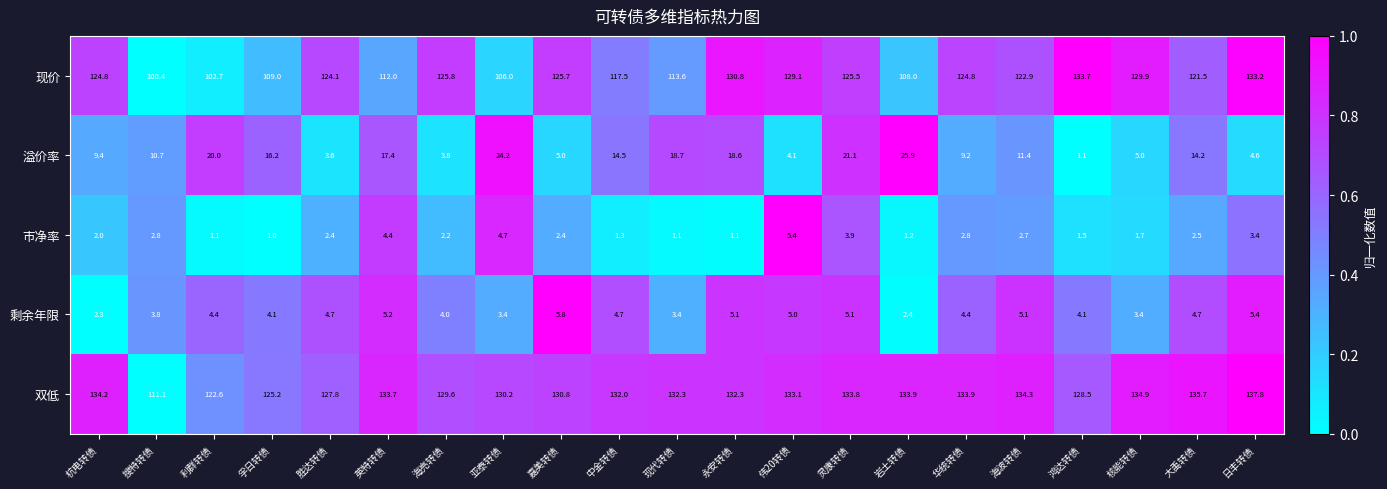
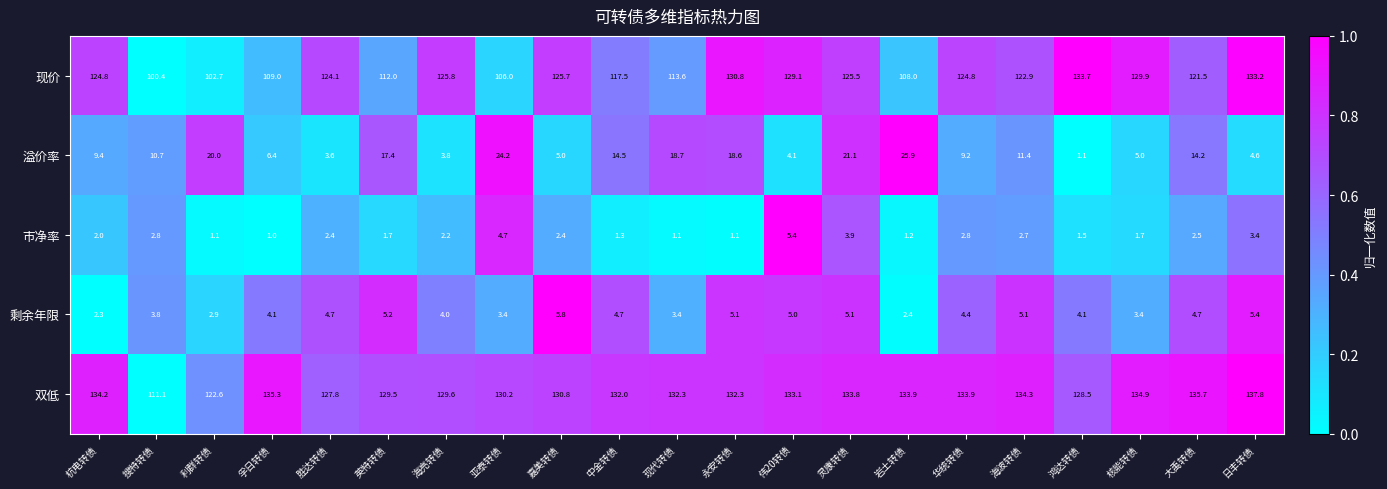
溢价率, 孚日转债: 16.2 -> 6.4
市净率, 英特转债: 4.4 -> 1.7
剩余年限, 利群转债: 4.4 -> 2.9
双低, 孚日转债: 125.2 -> 135.3
双低, 英特转债: 133.7 -> 129.5
